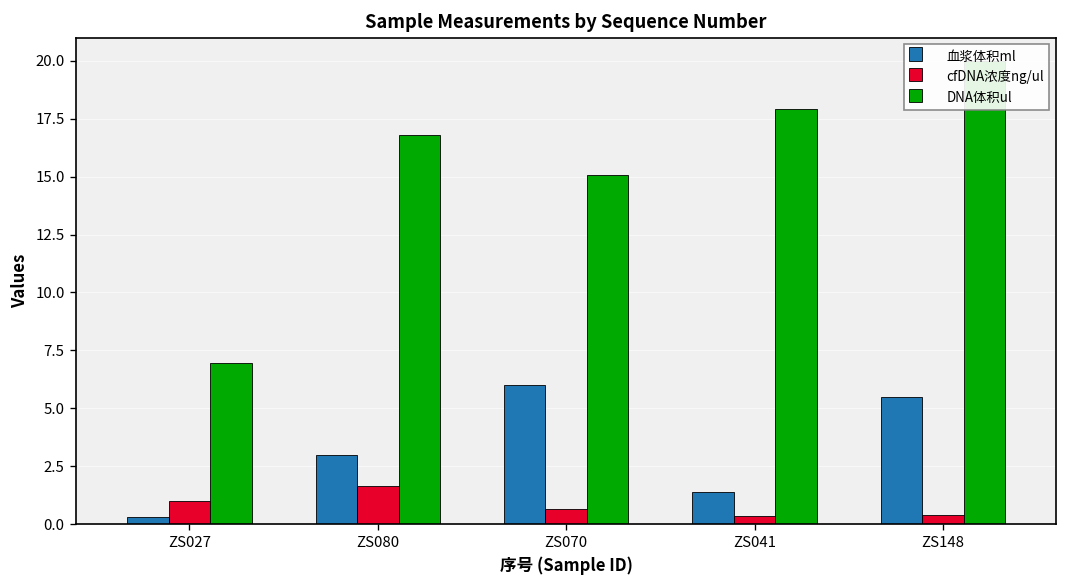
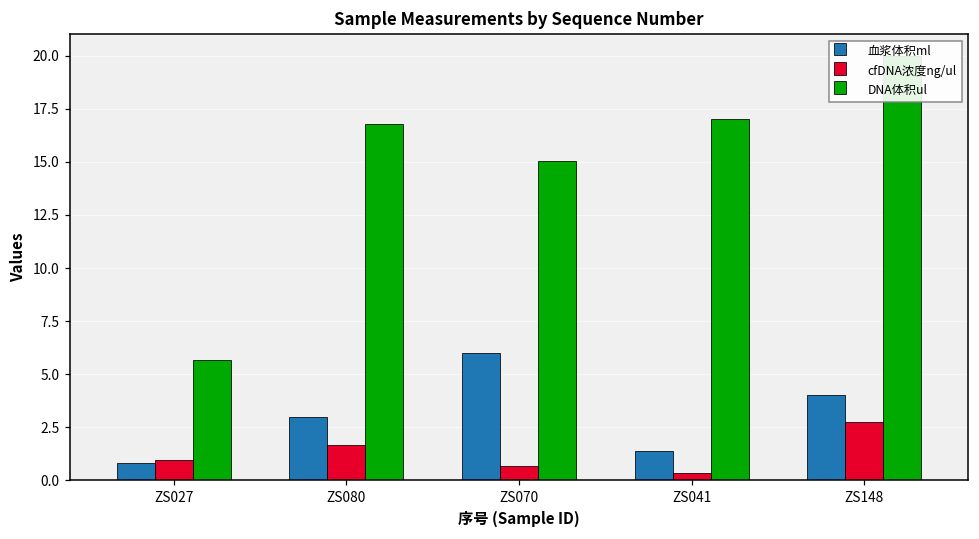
血浆体积ml, ZS027: 0.3 -> 0.8
DNA体积ul, ZS027: 6.9 -> 5.7
DNA体积ul, ZS041: 17.9 -> 17.0
血浆体积ml, ZS148: 5.5 -> 4.0
cfDNA浓度ng/ul, ZS148: 0.4 -> 2.8
